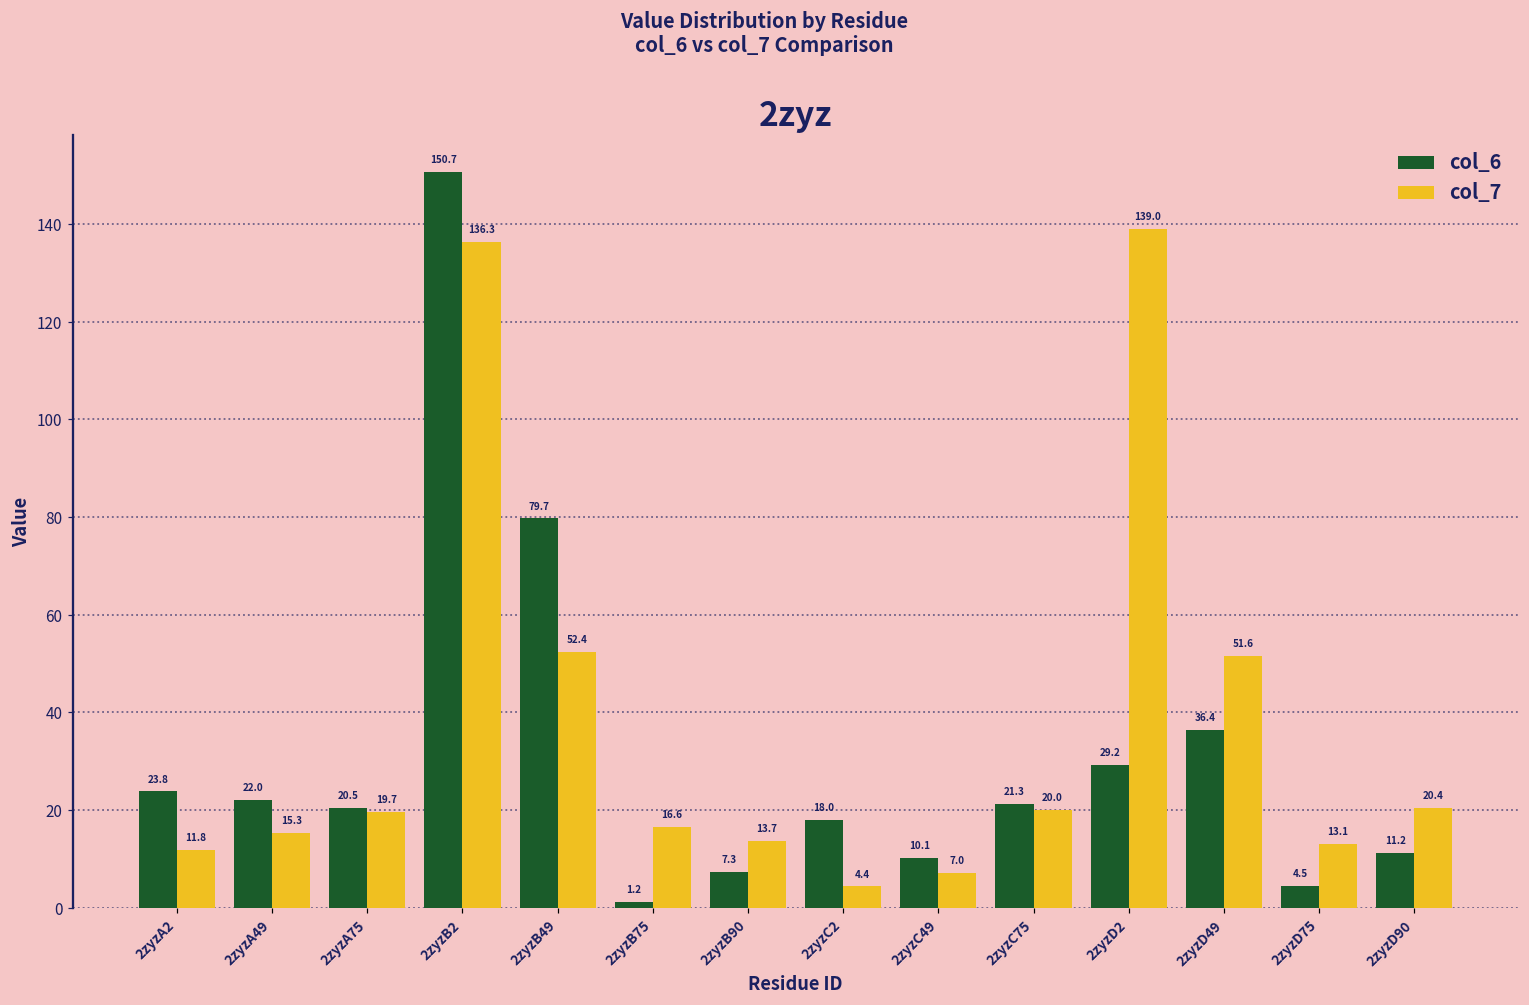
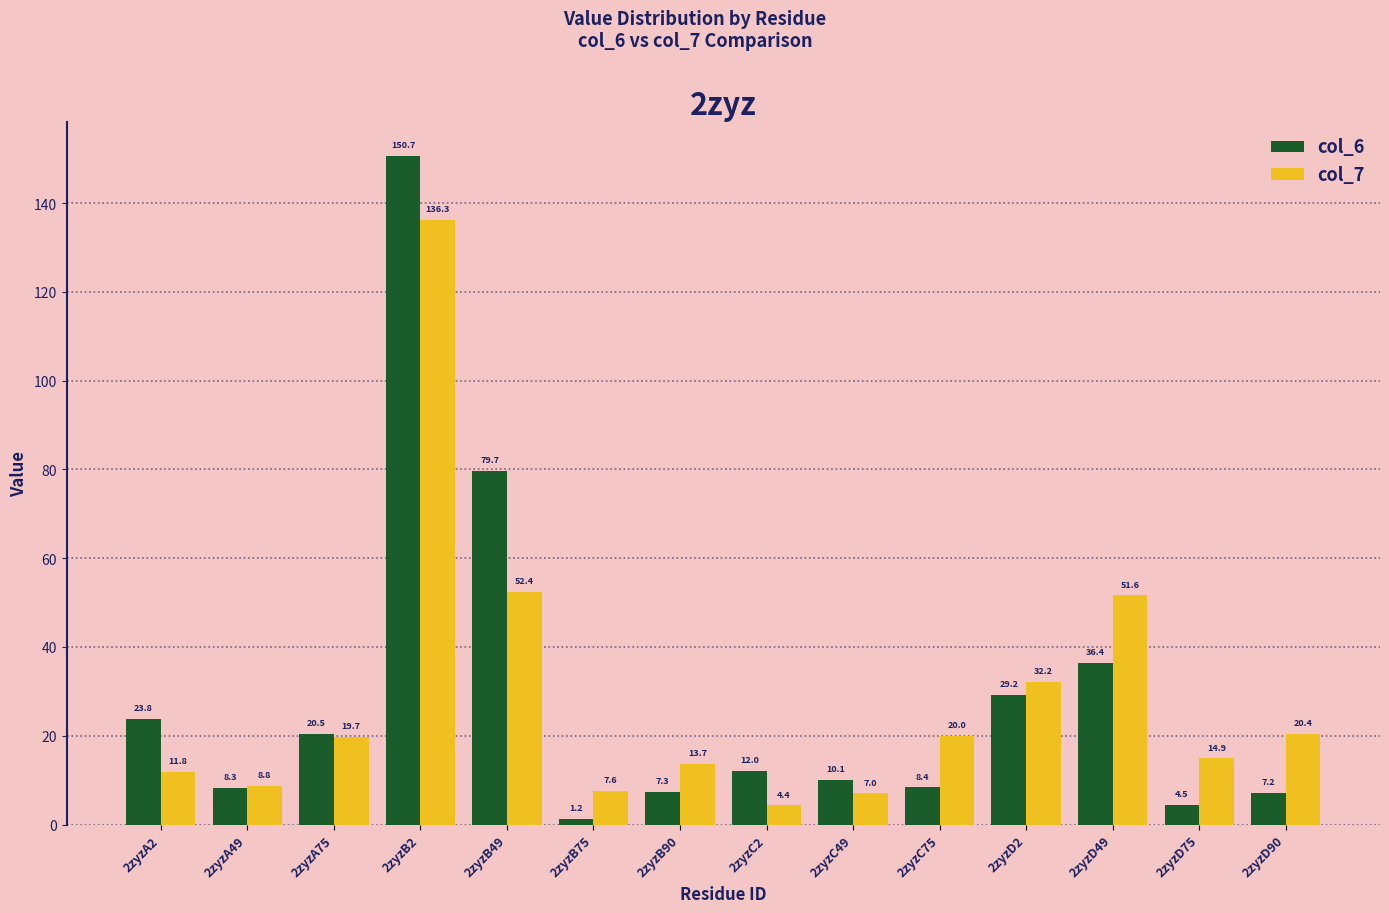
col_6, 2zyzA49: 22.0 -> 8.3
col_7, 2zyzA49: 15.3 -> 8.8
col_7, 2zyzB75: 16.6 -> 7.6
col_6, 2zyzC2: 18.0 -> 12.0
col_6, 2zyzC75: 21.3 -> 8.4
col_7, 2zyzD2: 139.0 -> 32.2
col_7, 2zyzD75: 13.1 -> 14.9
col_6, 2zyzD90: 11.2 -> 7.2
